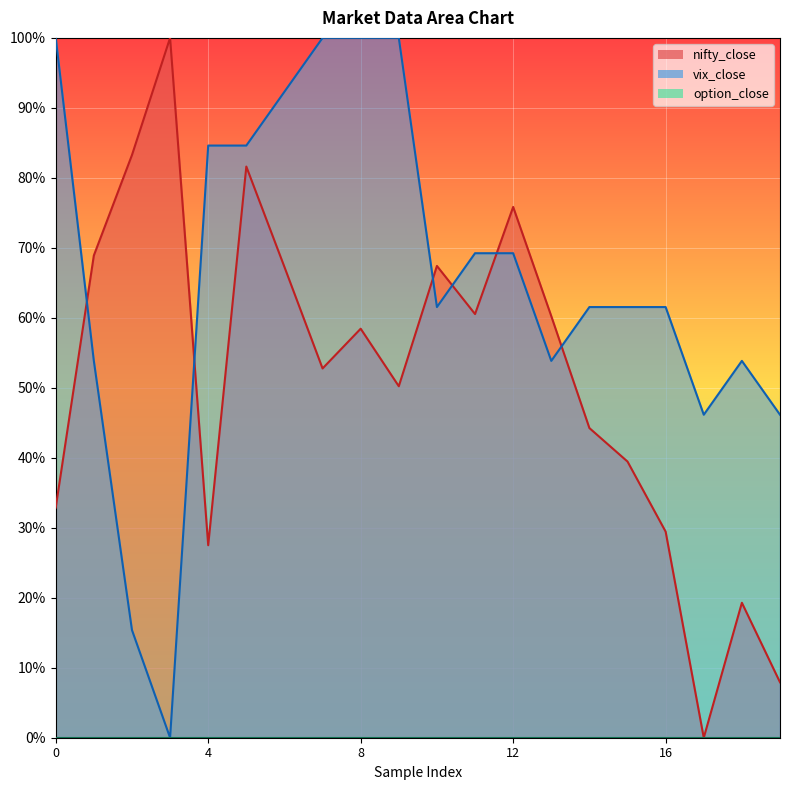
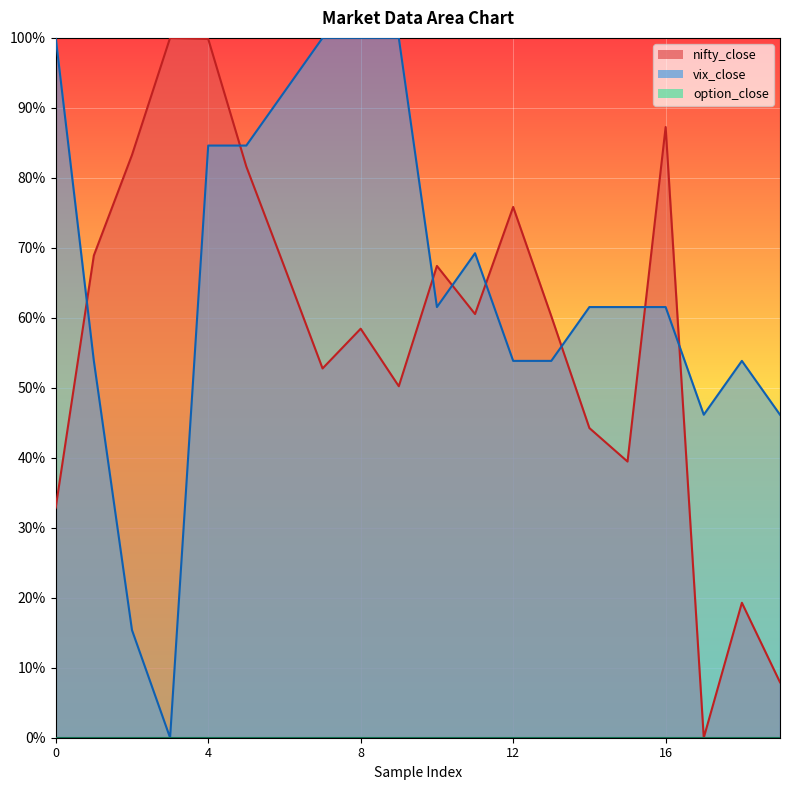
nifty_close, 4: 28% -> 100%
vix_close, 12: 69% -> 54%
nifty_close, 16: 29% -> 87%
